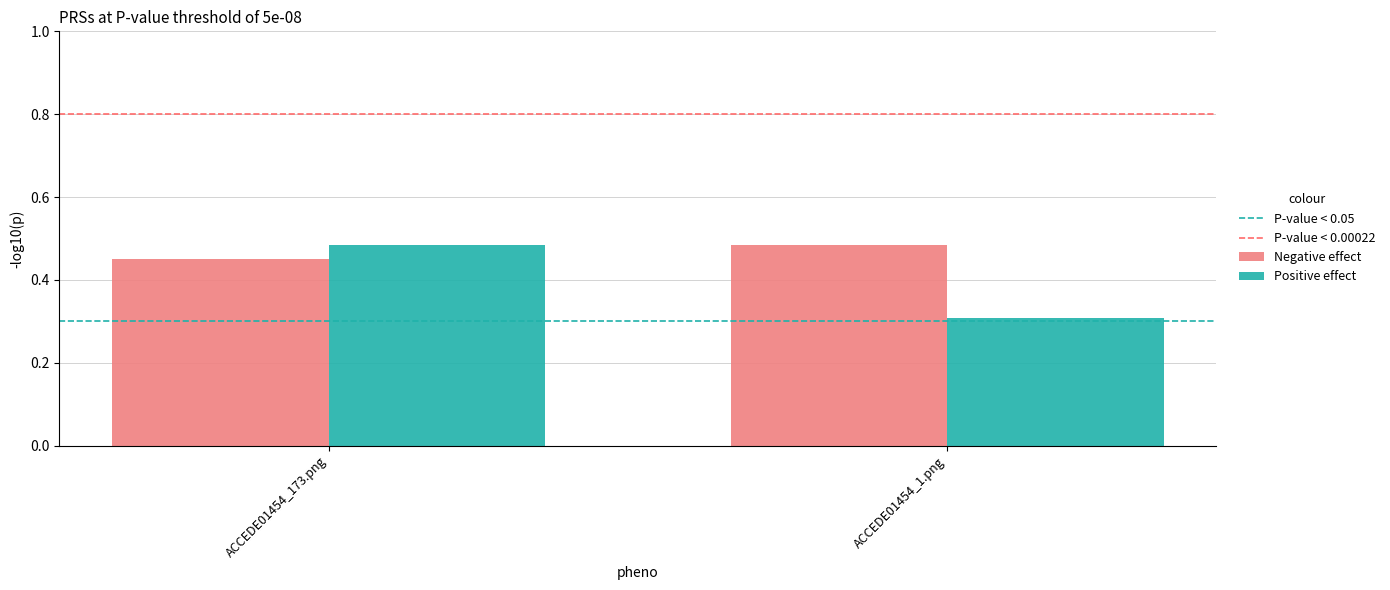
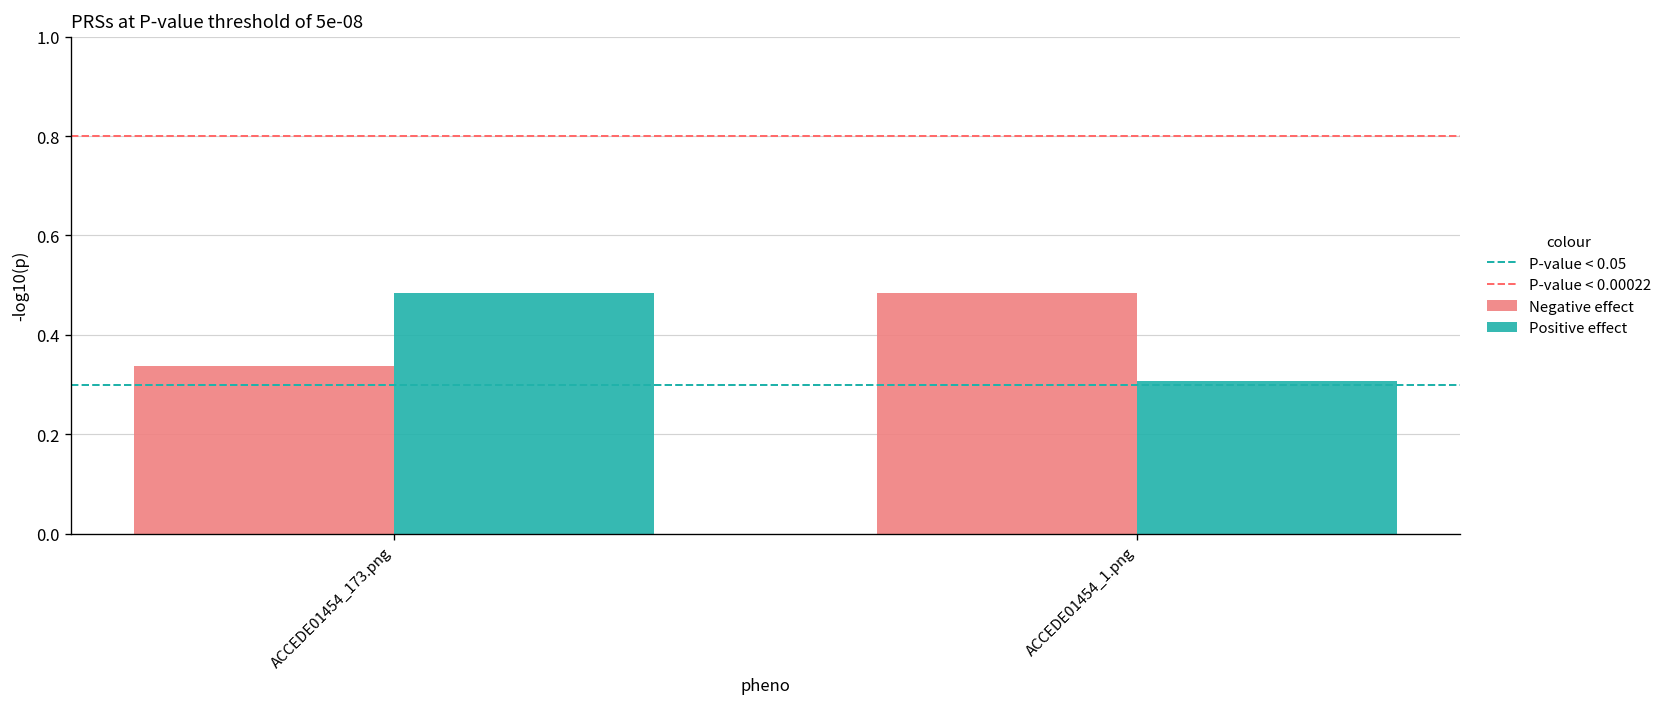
Negative effect, ACCEDE01454_173.png: 0.45 -> 0.34
